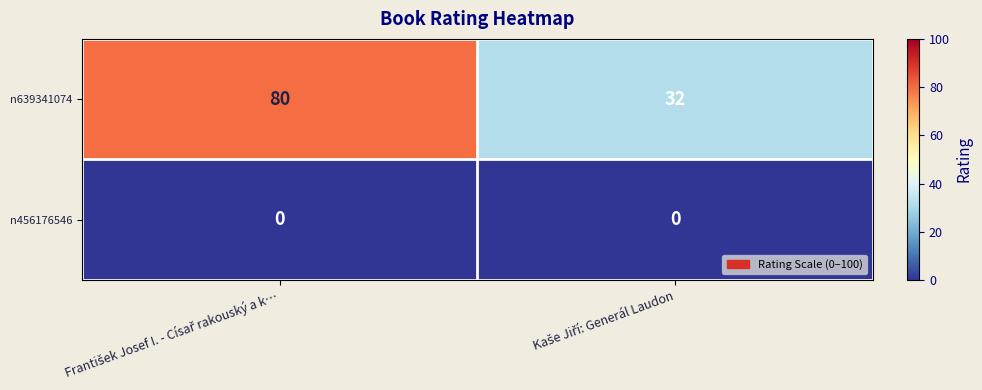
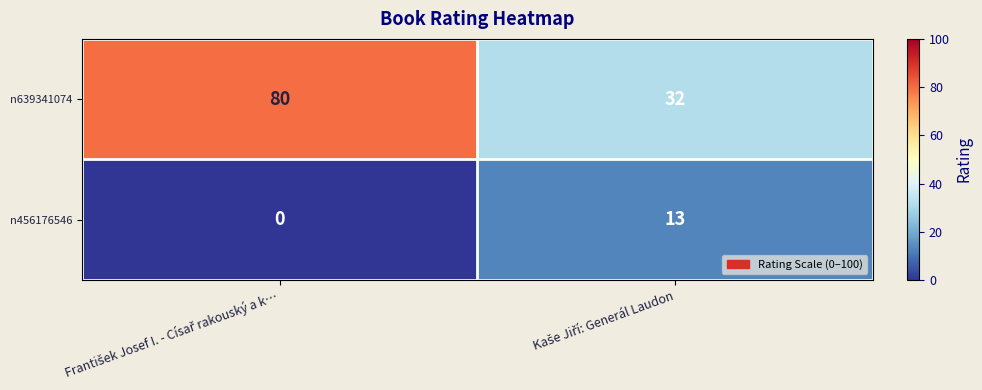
n456176546, Kaše Jiří: Generál Laudon: 0 -> 13
